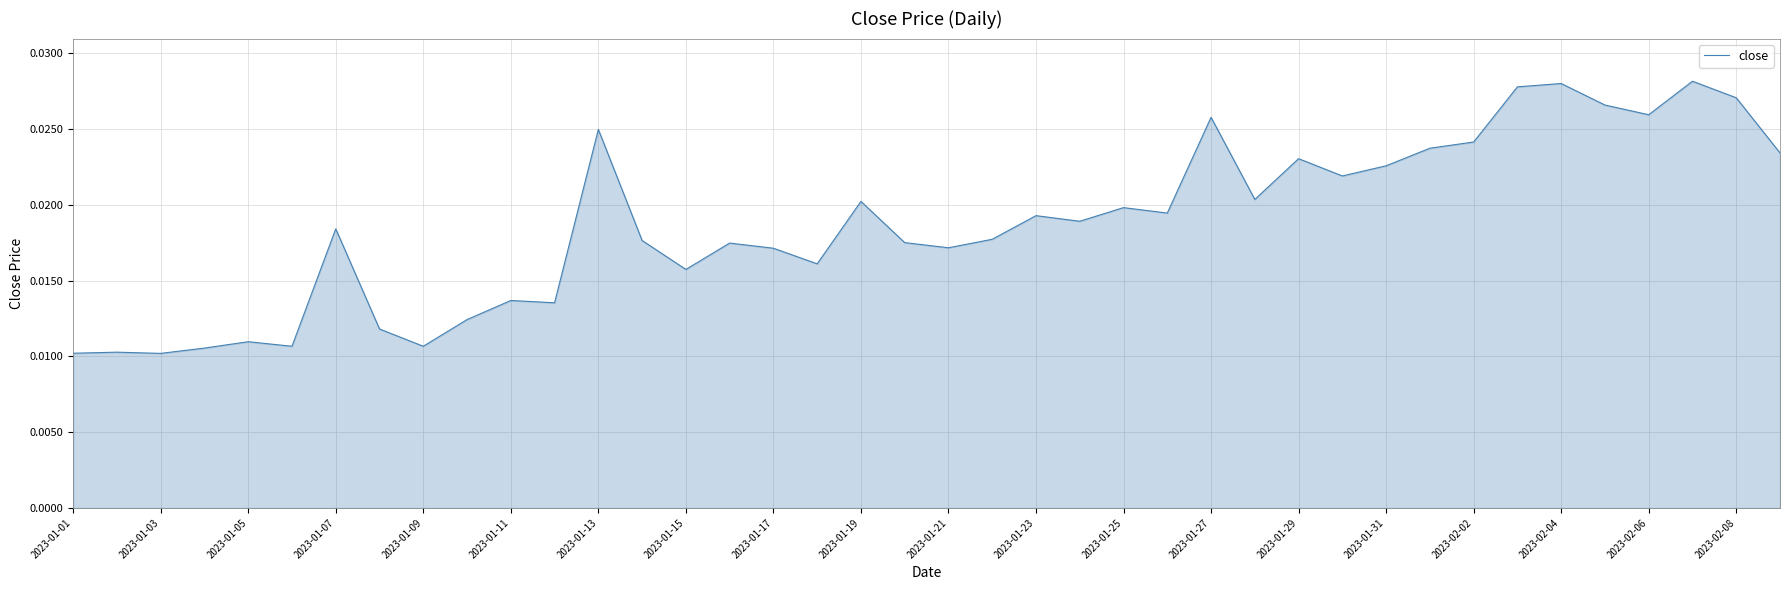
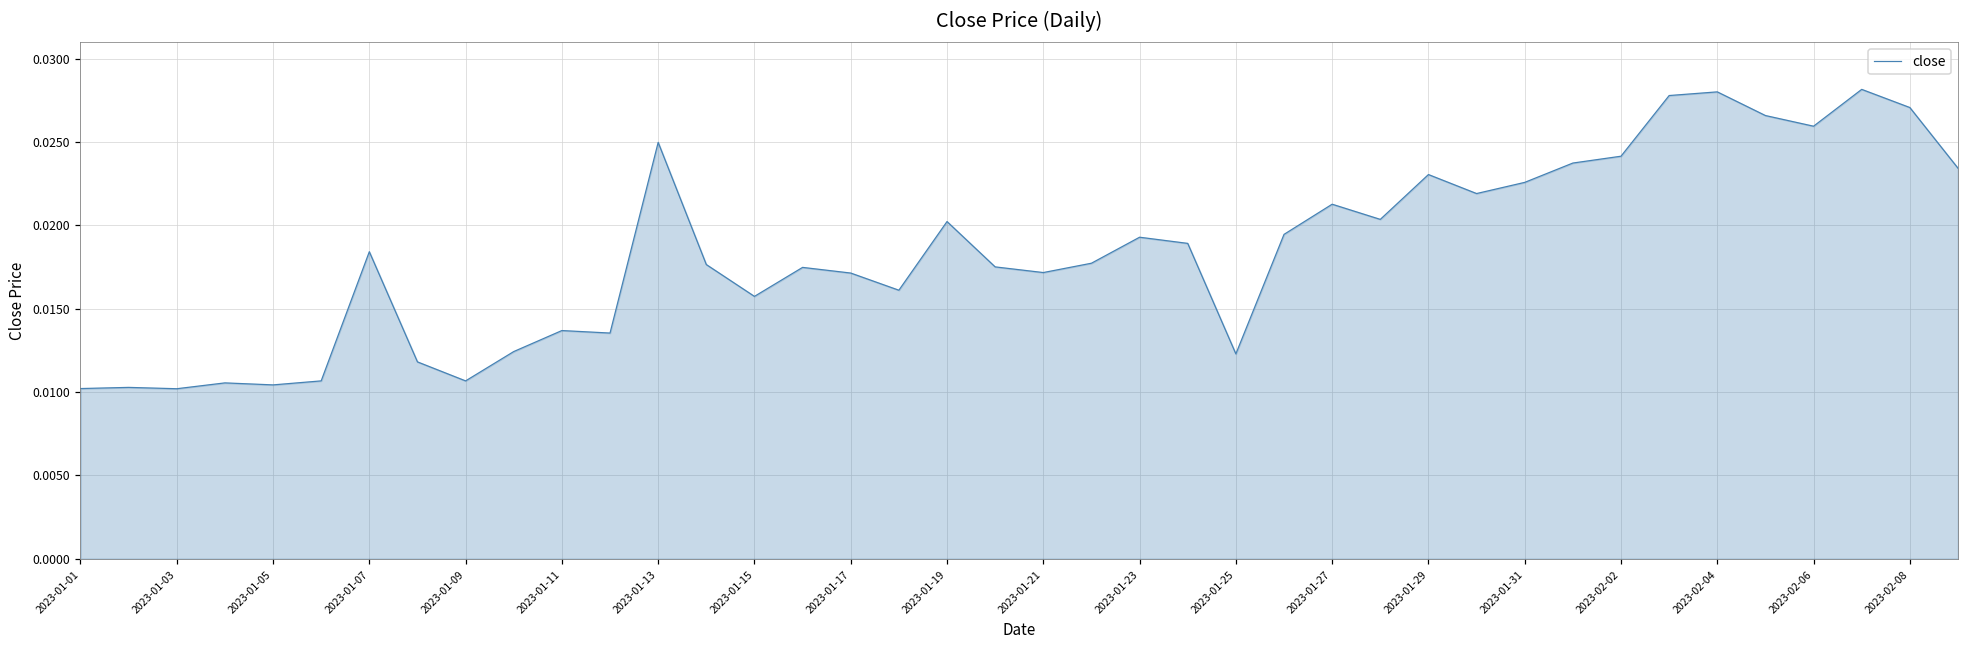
2023-01-05: 0.0110 -> 0.0104
2023-01-25: 0.0198 -> 0.0123
2023-01-27: 0.0258 -> 0.0213
